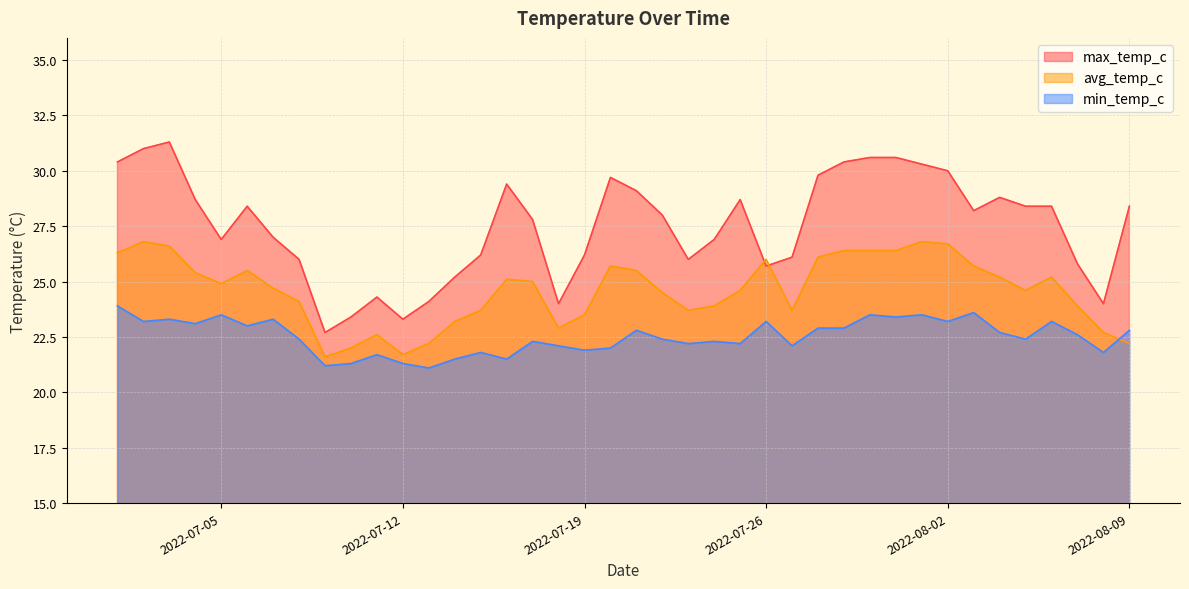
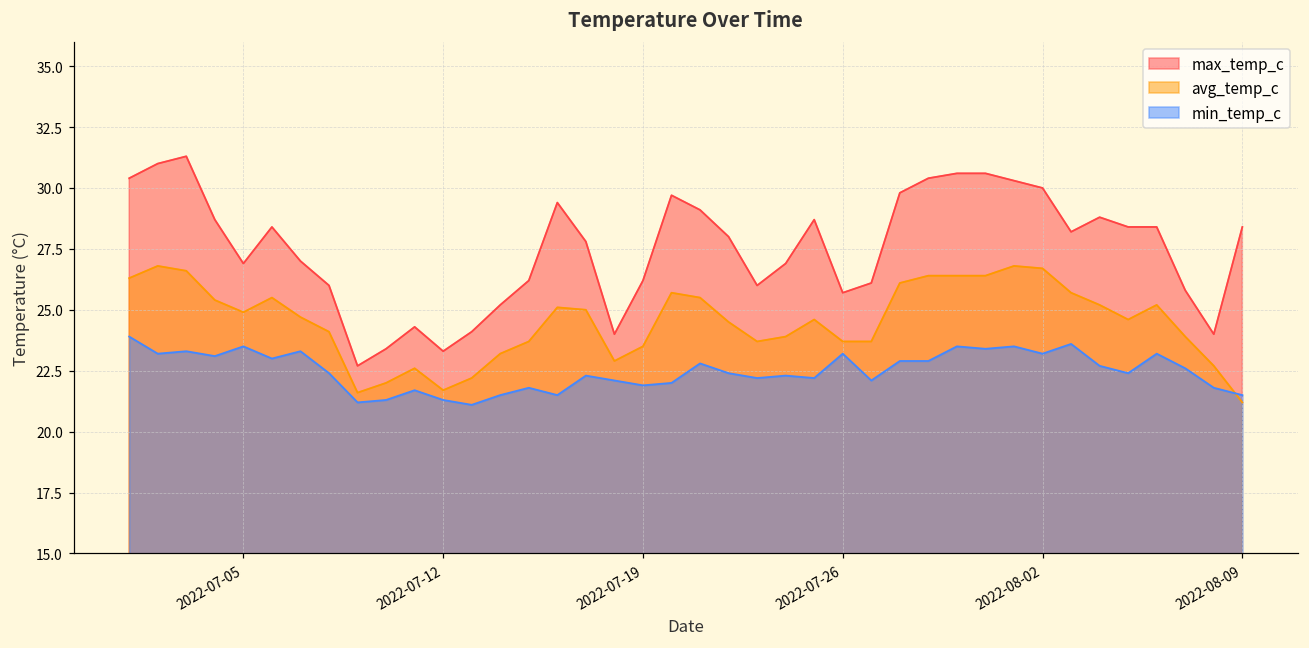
avg_temp_c, 2022-07-26: 26.0 -> 23.7
avg_temp_c, 2022-08-09: 22.2 -> 21.2
min_temp_c, 2022-08-09: 22.8 -> 21.5
